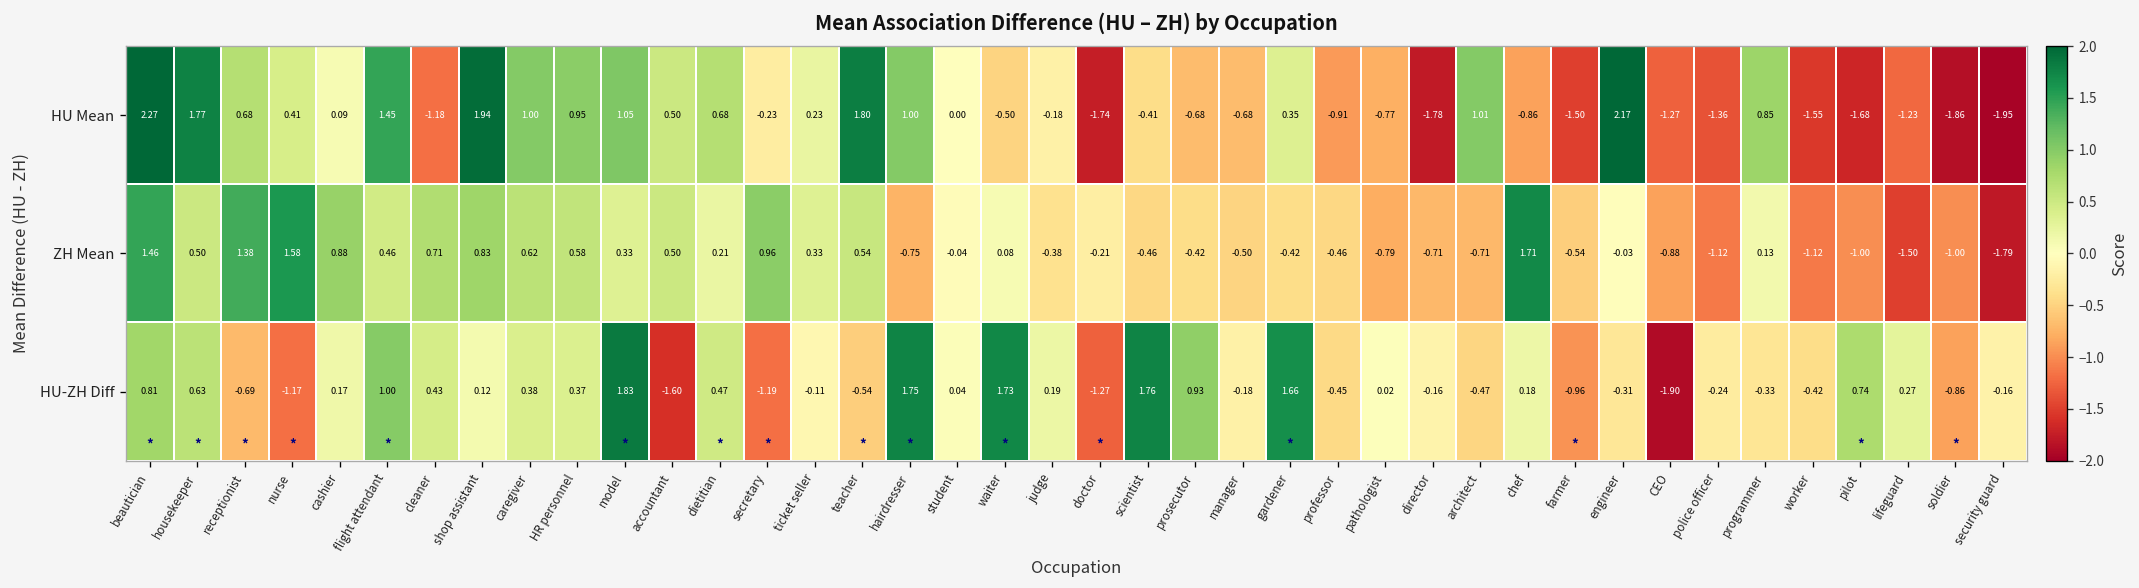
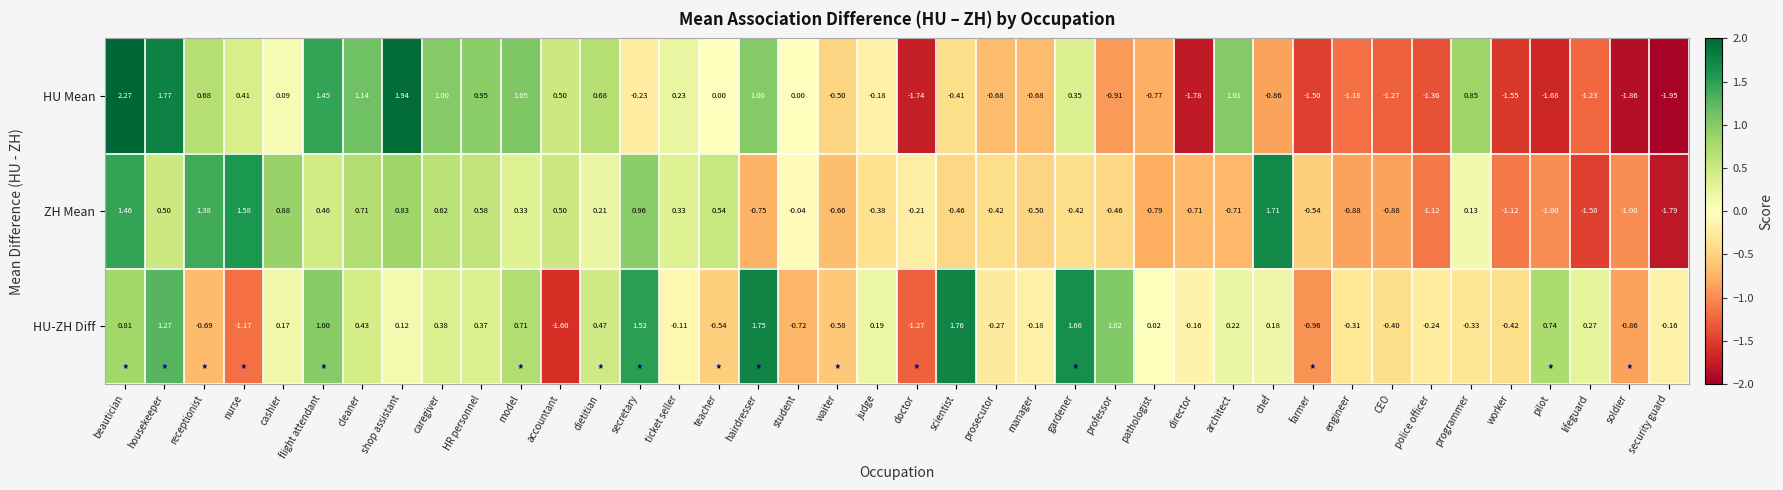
HU Mean, cleaner: -1.18 -> 1.14
HU Mean, teacher: 1.80 -> 0.00
HU Mean, engineer: 2.17 -> -1.18
ZH Mean, waiter: 0.08 -> -0.66
ZH Mean, engineer: -0.03 -> -0.88
HU-ZH Diff, housekeeper: 0.63 -> 1.27
HU-ZH Diff, model: 1.83 -> 0.71
HU-ZH Diff, secretary: -1.19 -> 1.52
HU-ZH Diff, student: 0.04 -> -0.72
HU-ZH Diff, waiter: 1.73 -> -0.58
HU-ZH Diff, prosecutor: 0.93 -> -0.27
HU-ZH Diff, professor: -0.45 -> 1.02
HU-ZH Diff, architect: -0.47 -> 0.22
HU-ZH Diff, CEO: -1.90 -> -0.40
